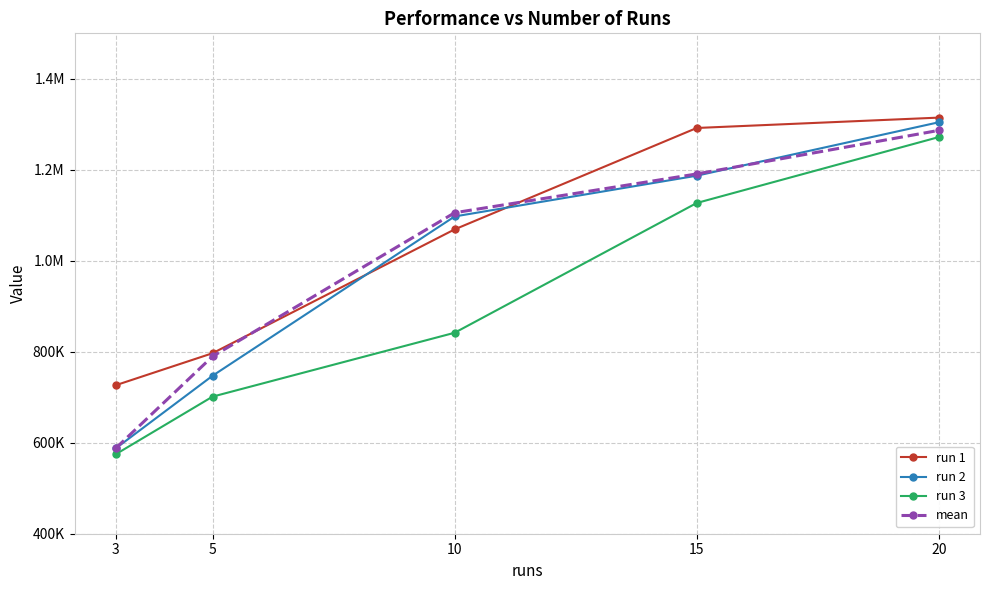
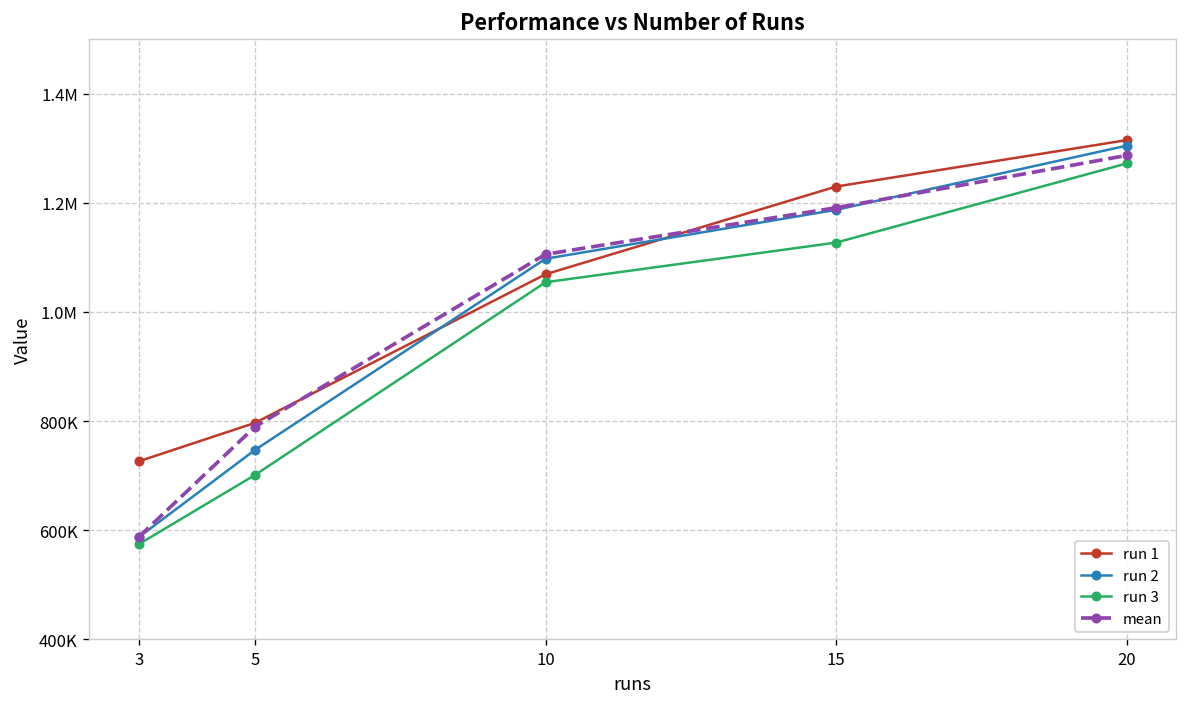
run 3, 10: 840000 -> 1050000
run 1, 15: 1290000 -> 1230000
